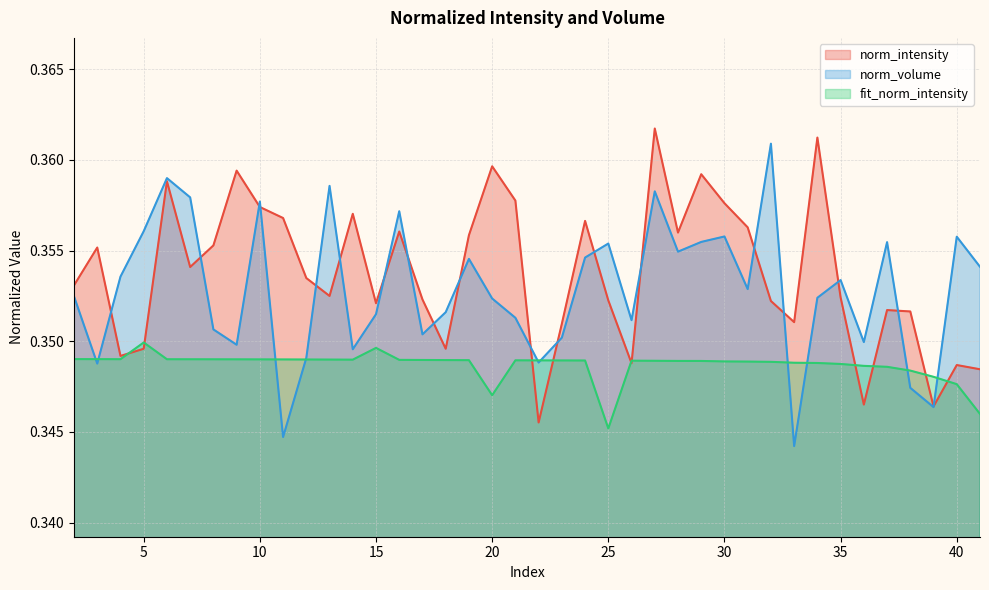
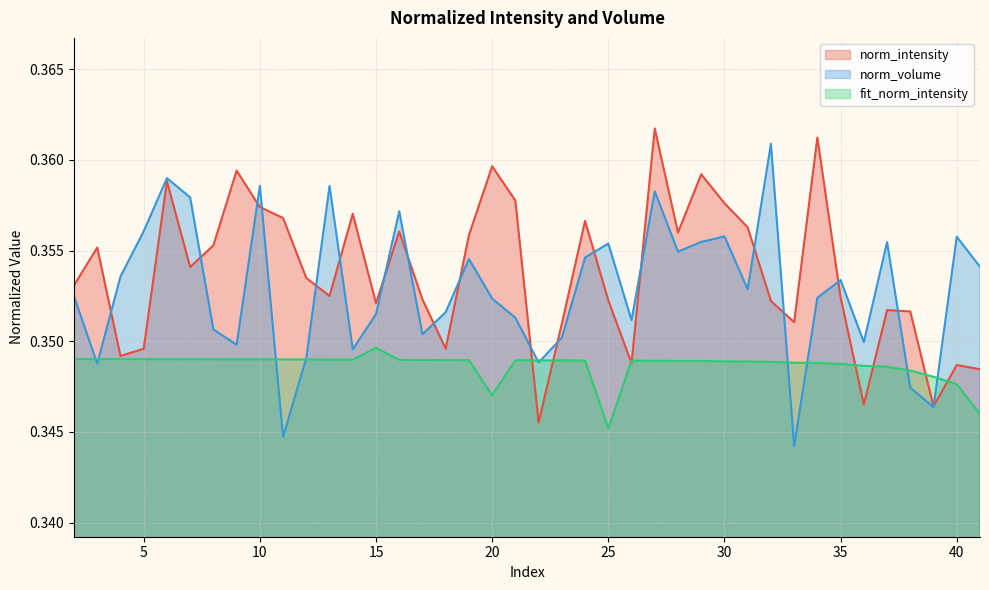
fit_norm_intensity, 5: 0.3499 -> 0.3490
norm_volume, 10: 0.3577 -> 0.3586
